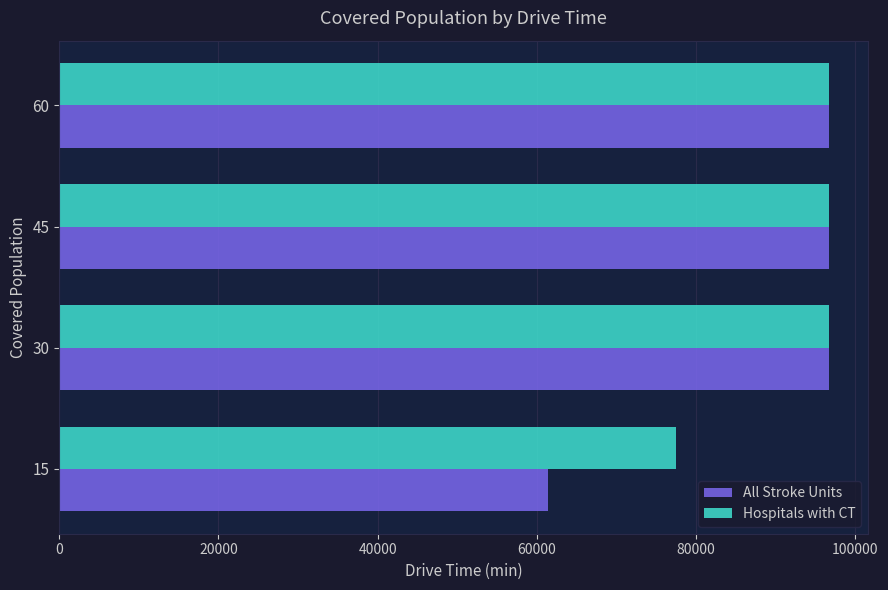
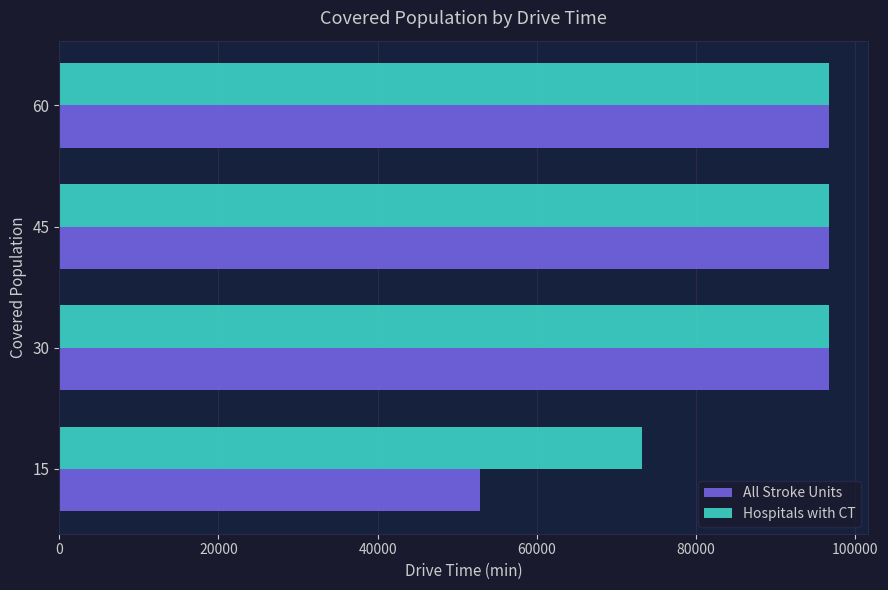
Hospitals with CT, 15: 78000 -> 73000
All Stroke Units, 15: 61000 -> 53000
